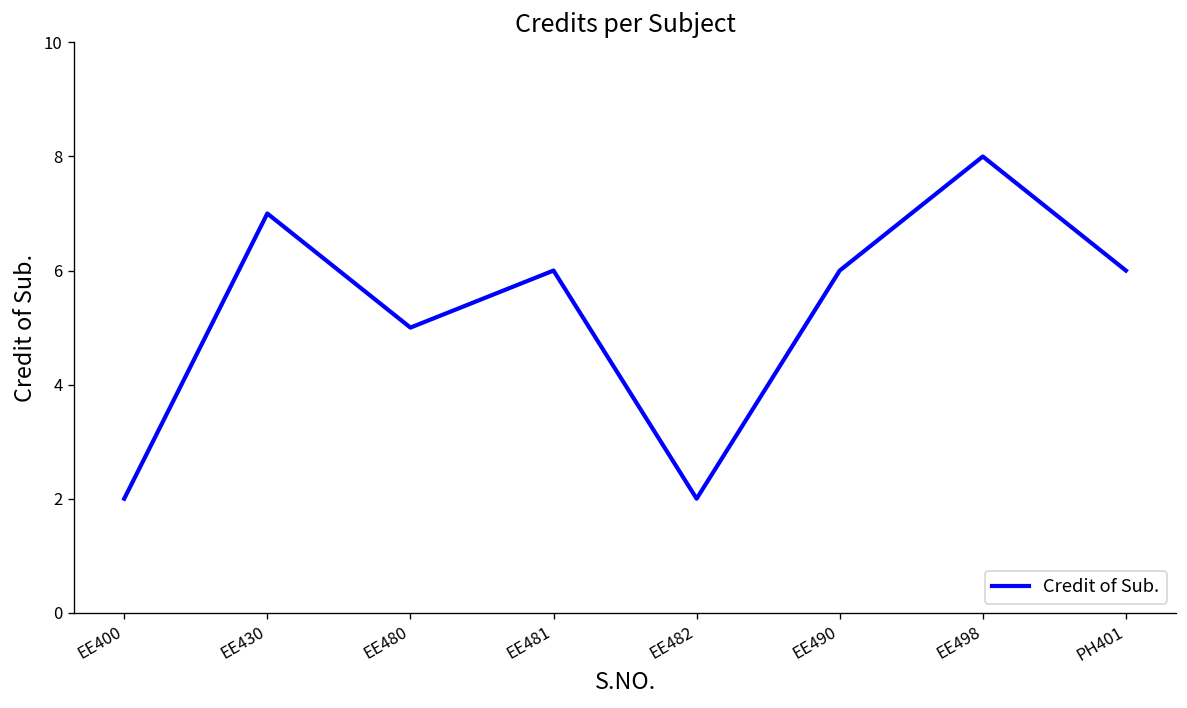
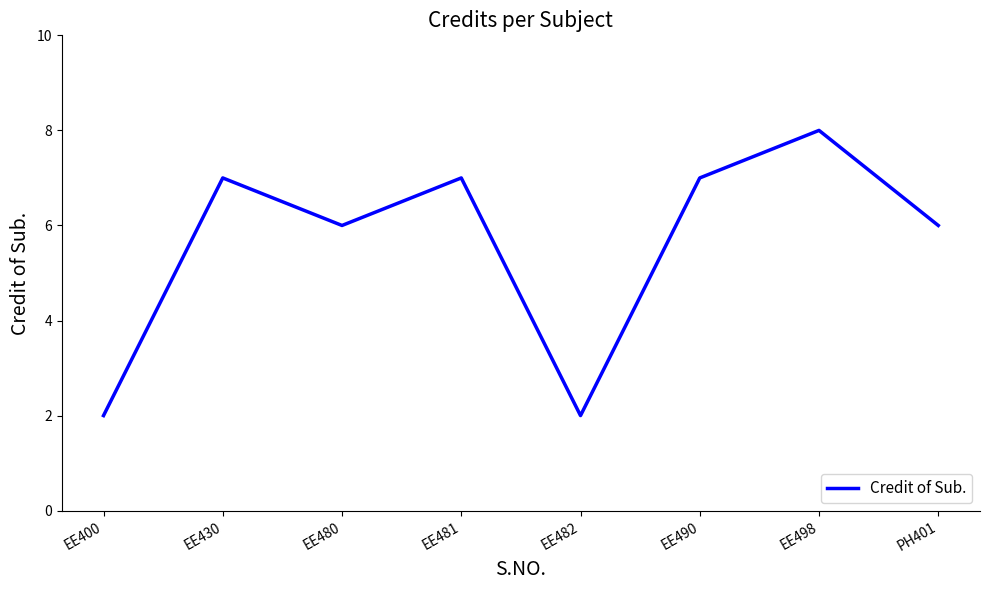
EE480: 5 -> 6
EE481: 6 -> 7
EE490: 6 -> 7
